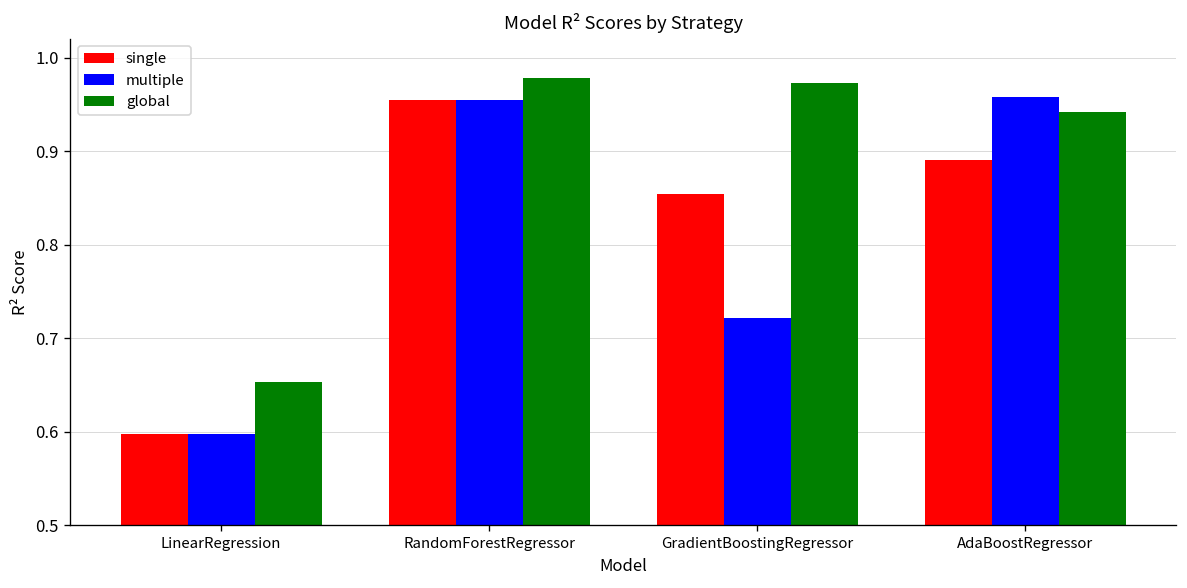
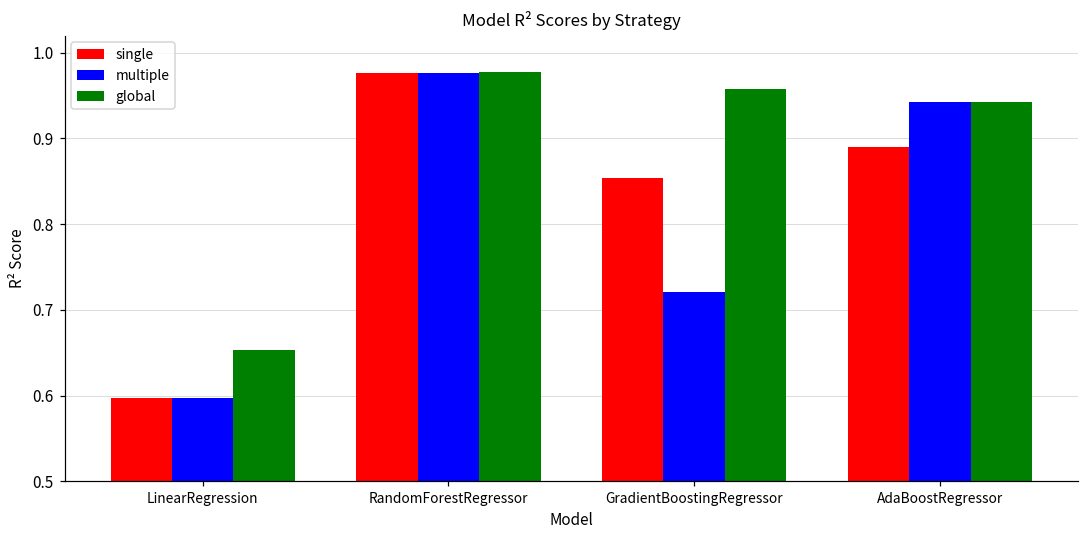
single, RandomForestRegressor: 0.96 -> 0.98
multiple, RandomForestRegressor: 0.95 -> 0.98
global, GradientBoostingRegressor: 0.97 -> 0.96
multiple, AdaBoostRegressor: 0.96 -> 0.94
